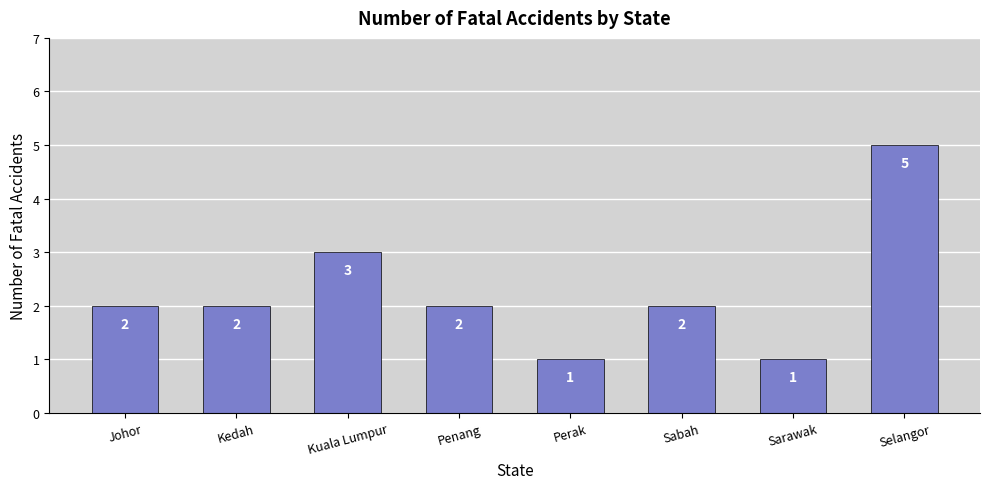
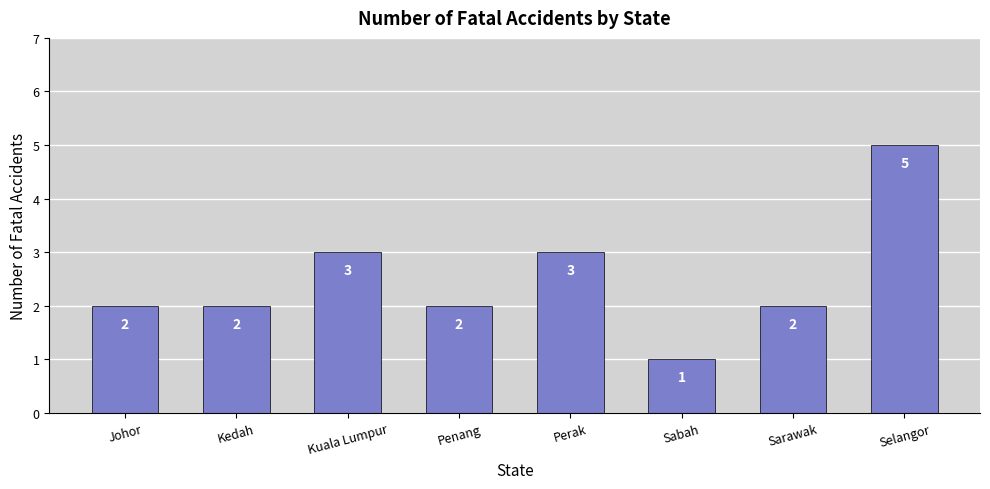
Perak: 1 -> 3
Sabah: 2 -> 1
Sarawak: 1 -> 2
